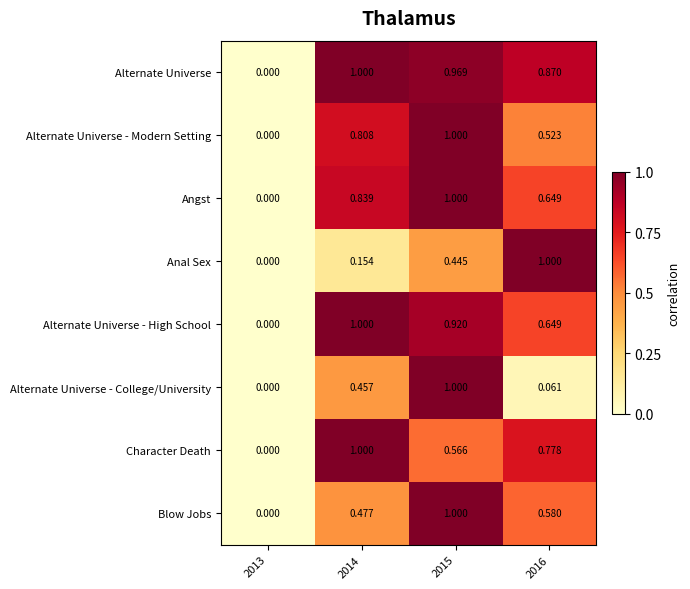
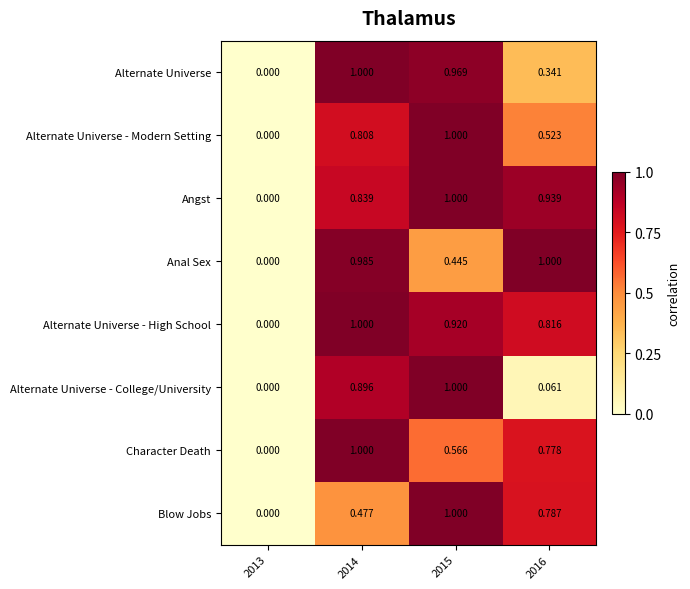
Alternate Universe, 2016: 0.870 -> 0.341
Angst, 2016: 0.649 -> 0.939
Anal Sex, 2014: 0.154 -> 0.985
Alternate Universe - High School, 2016: 0.649 -> 0.816
Alternate Universe - College/University, 2014: 0.457 -> 0.896
Blow Jobs, 2016: 0.580 -> 0.787
